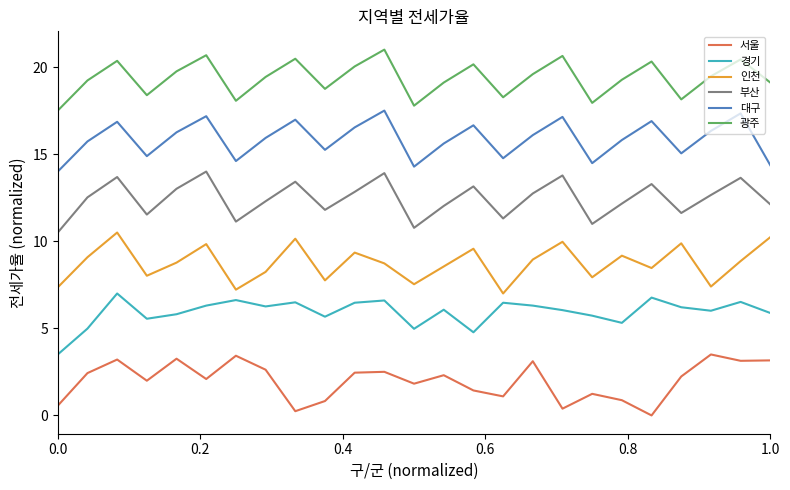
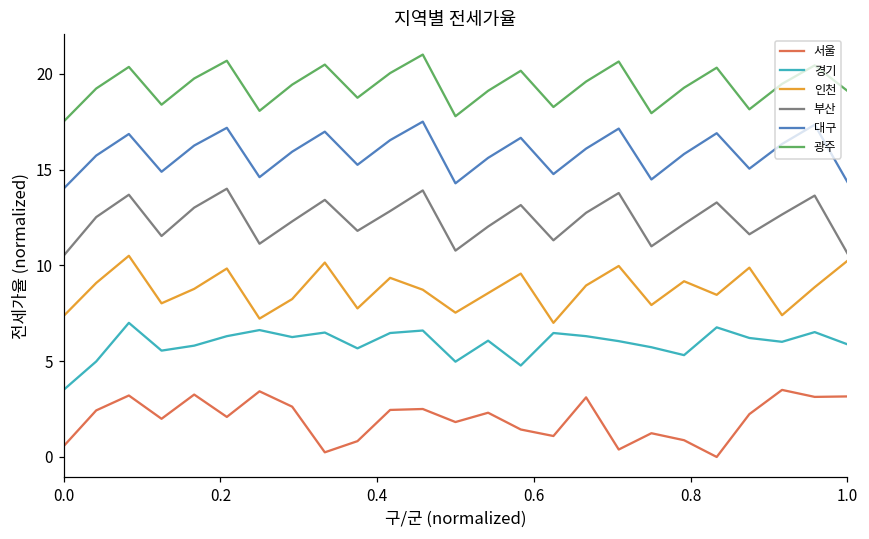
부산, 1.0: 12.1 -> 10.6
